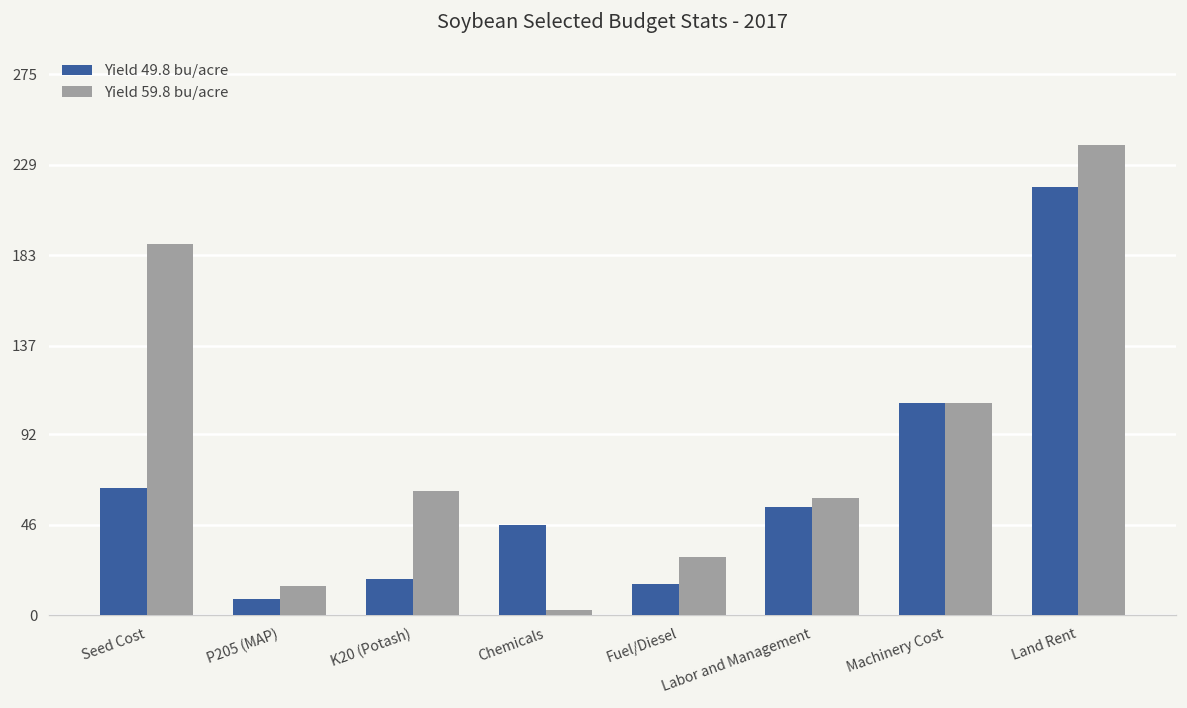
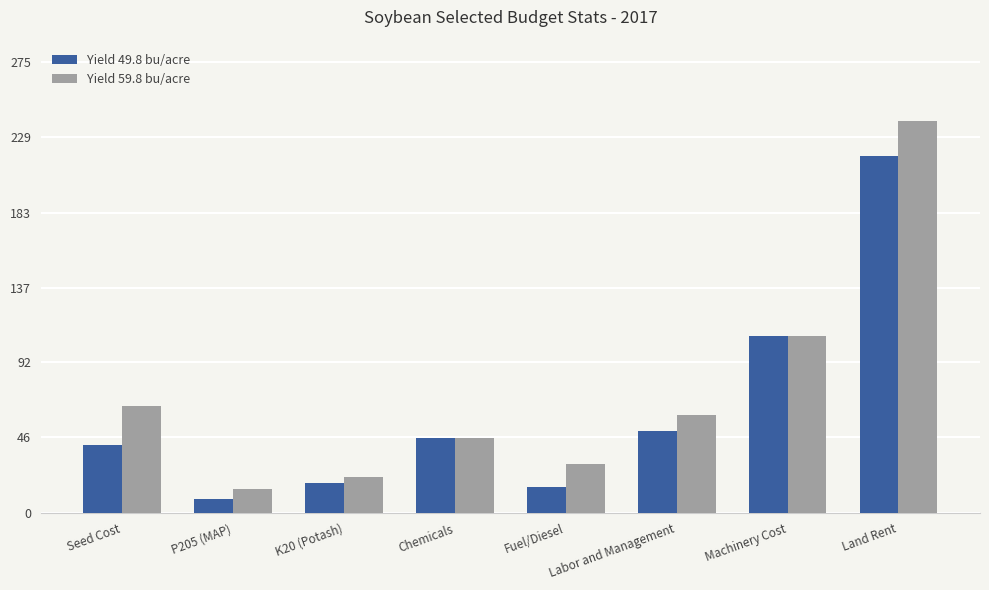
Yield 49.8 bu/acre, Seed Cost: 65 -> 42
Yield 59.8 bu/acre, Seed Cost: 189 -> 65
Yield 59.8 bu/acre, K20 (Potash): 63 -> 22
Yield 59.8 bu/acre, Chemicals: 3 -> 46
Yield 49.8 bu/acre, Labor and Management: 55 -> 50
